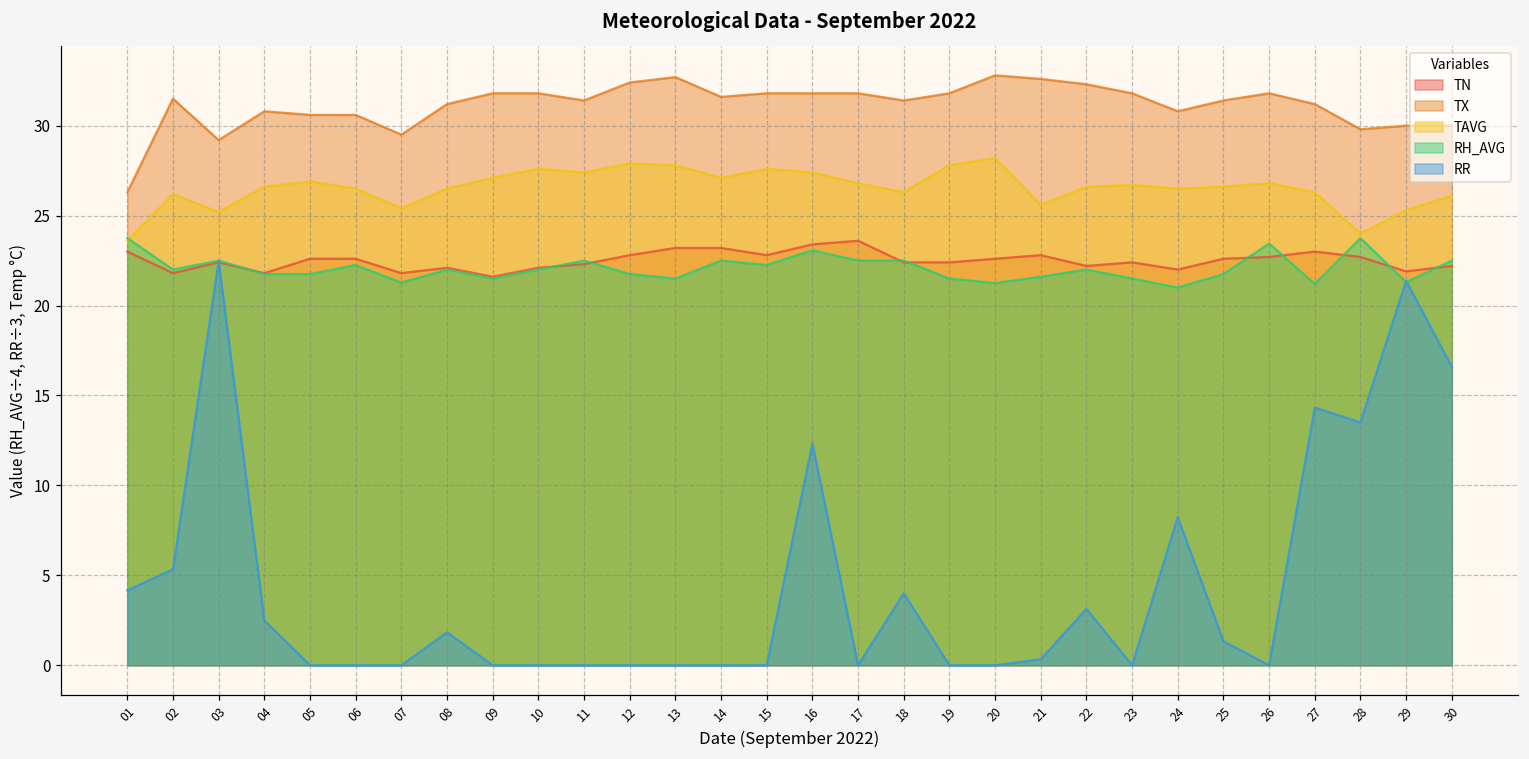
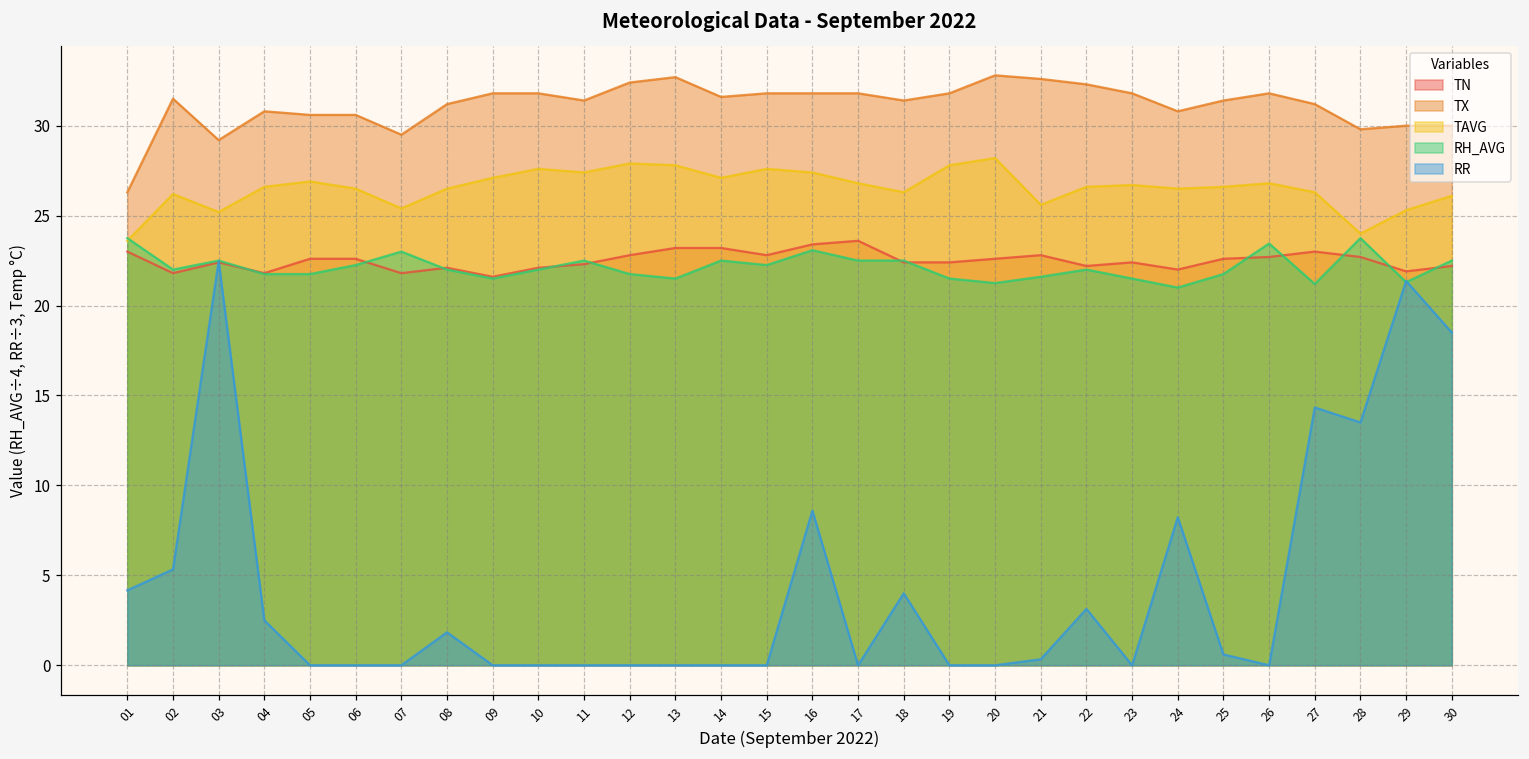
RH_AVG, 07: 21.3 -> 23.0
RR, 16: 12.3 -> 8.6
RR, 25: 1.3 -> 0.6
RR, 30: 16.6 -> 18.5
